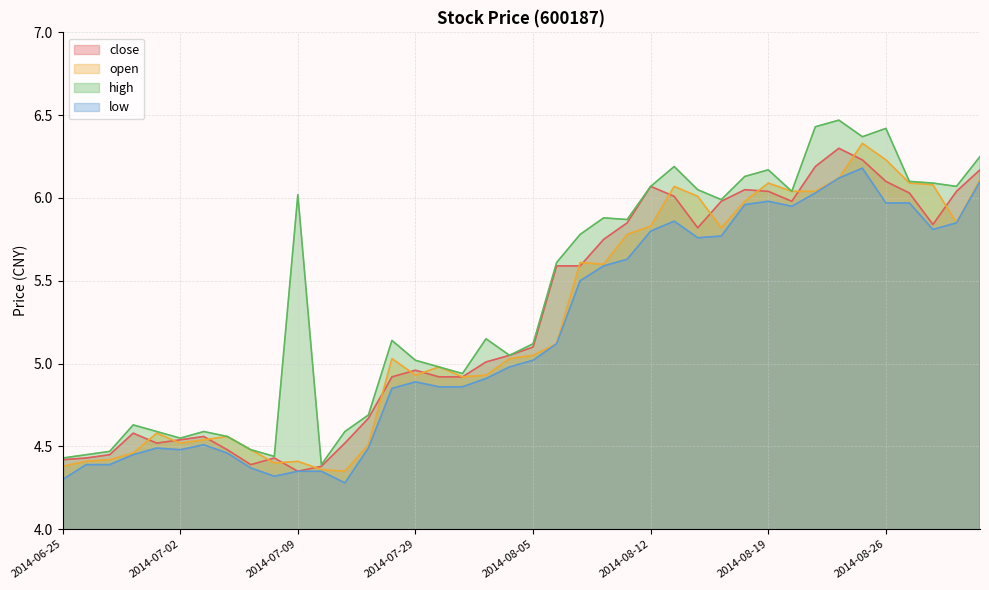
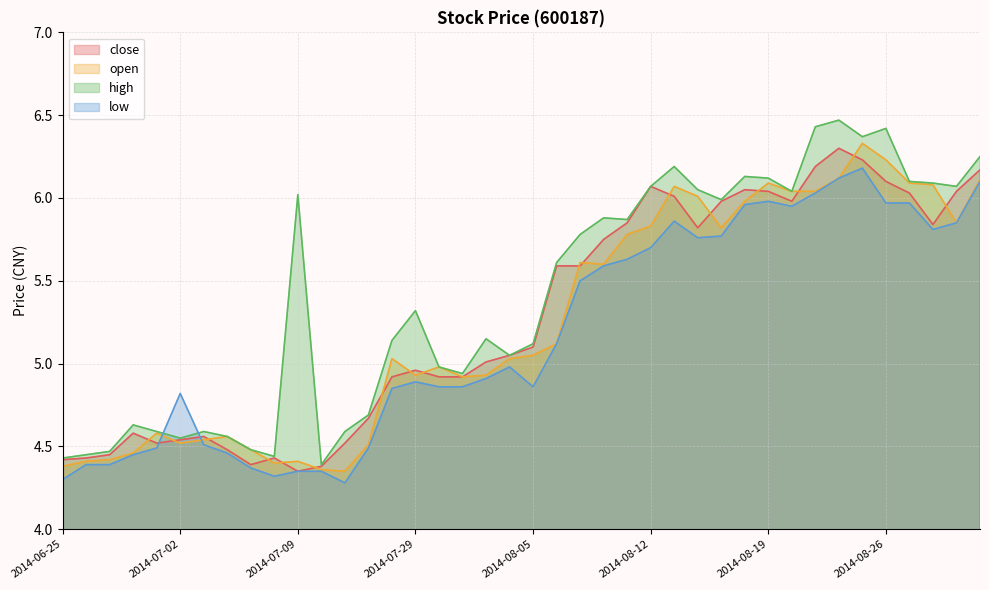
low, 2014-07-02: 4.48 -> 4.82
high, 2014-07-29: 5.02 -> 5.32
low, 2014-08-05: 5.02 -> 4.86
low, 2014-08-12: 5.8 -> 5.7
high, 2014-08-19: 6.17 -> 6.12
